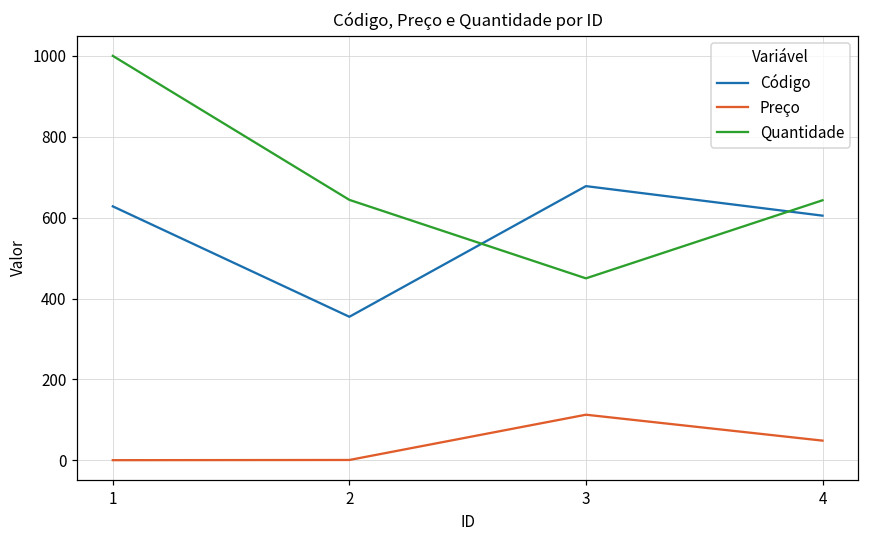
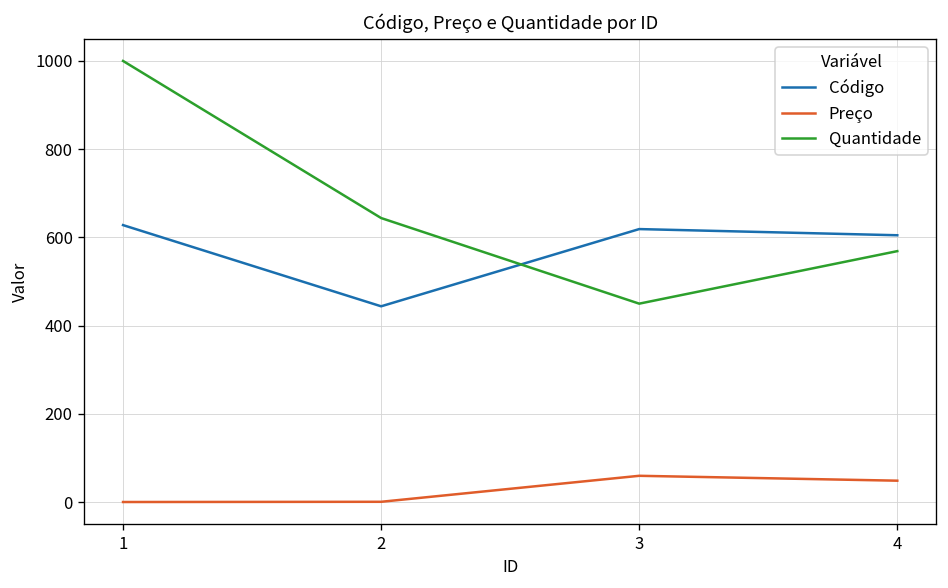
Código, 2: 360 -> 440
Código, 3: 680 -> 620
Preço, 3: 110 -> 60
Quantidade, 4: 640 -> 570
